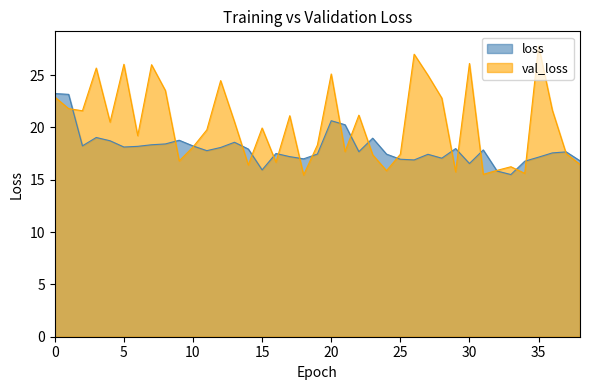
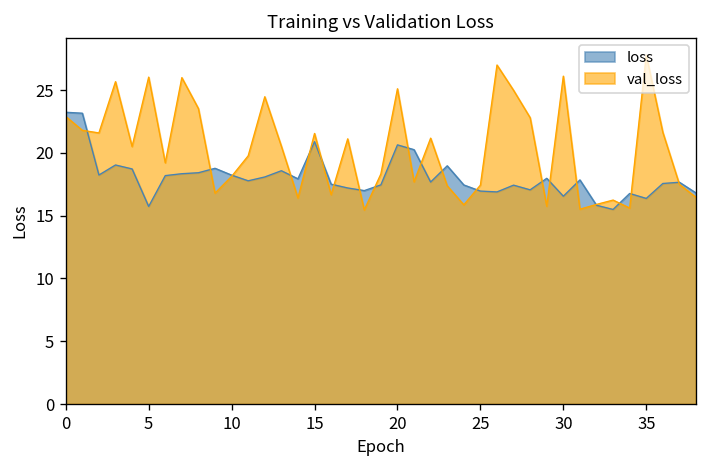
loss, 5: 18.1 -> 15.7
loss, 15: 15.9 -> 20.9
val_loss, 15: 19.9 -> 21.5
loss, 35: 17.2 -> 16.4
